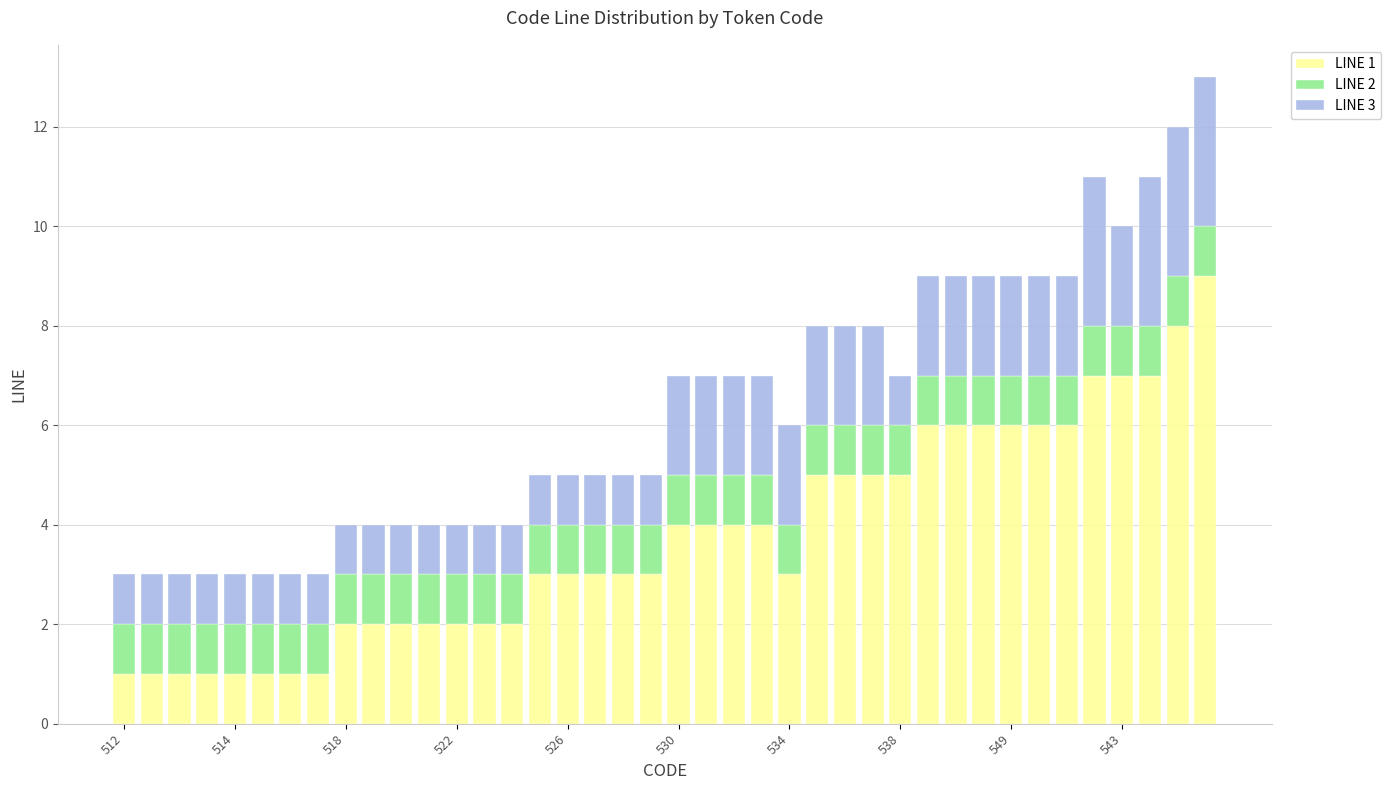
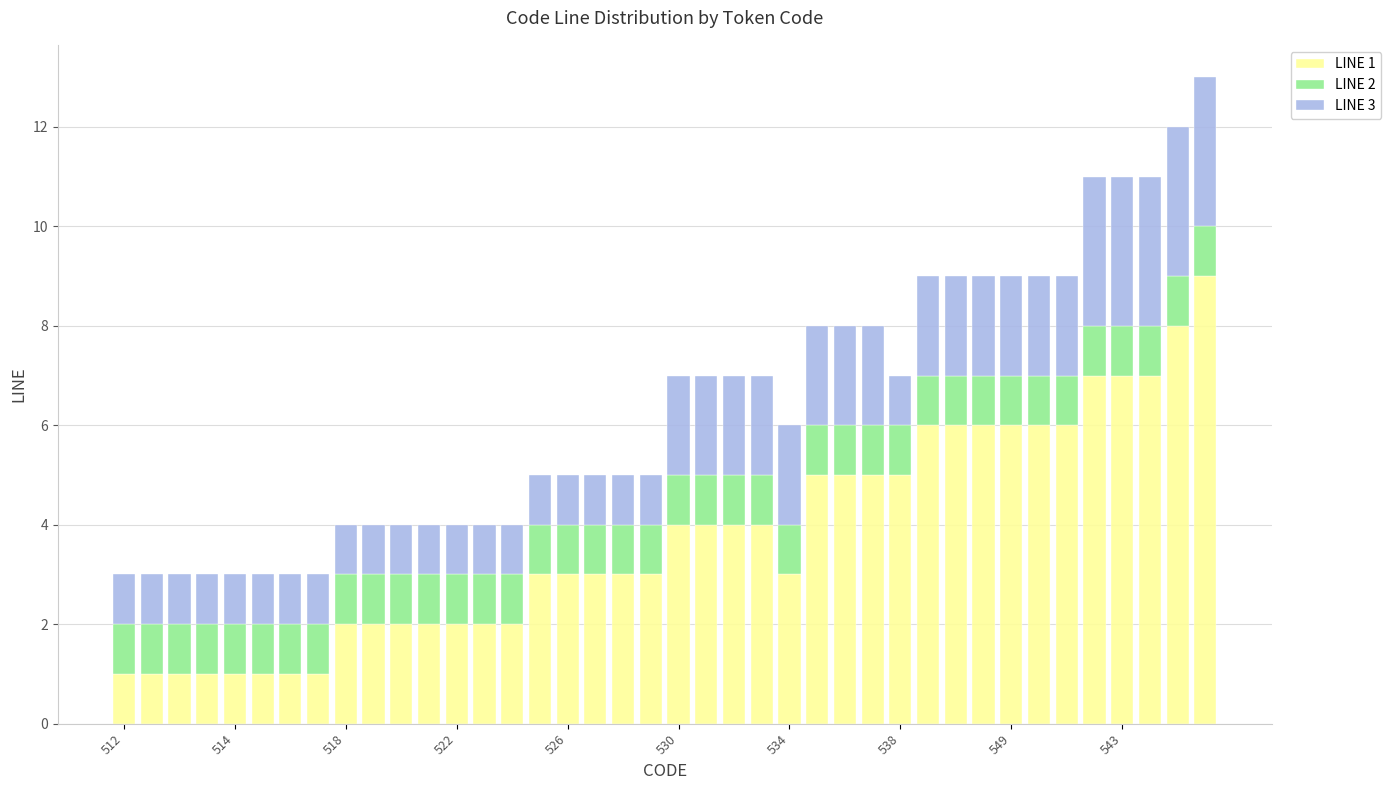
LINE 3, 543: 2 -> 3
